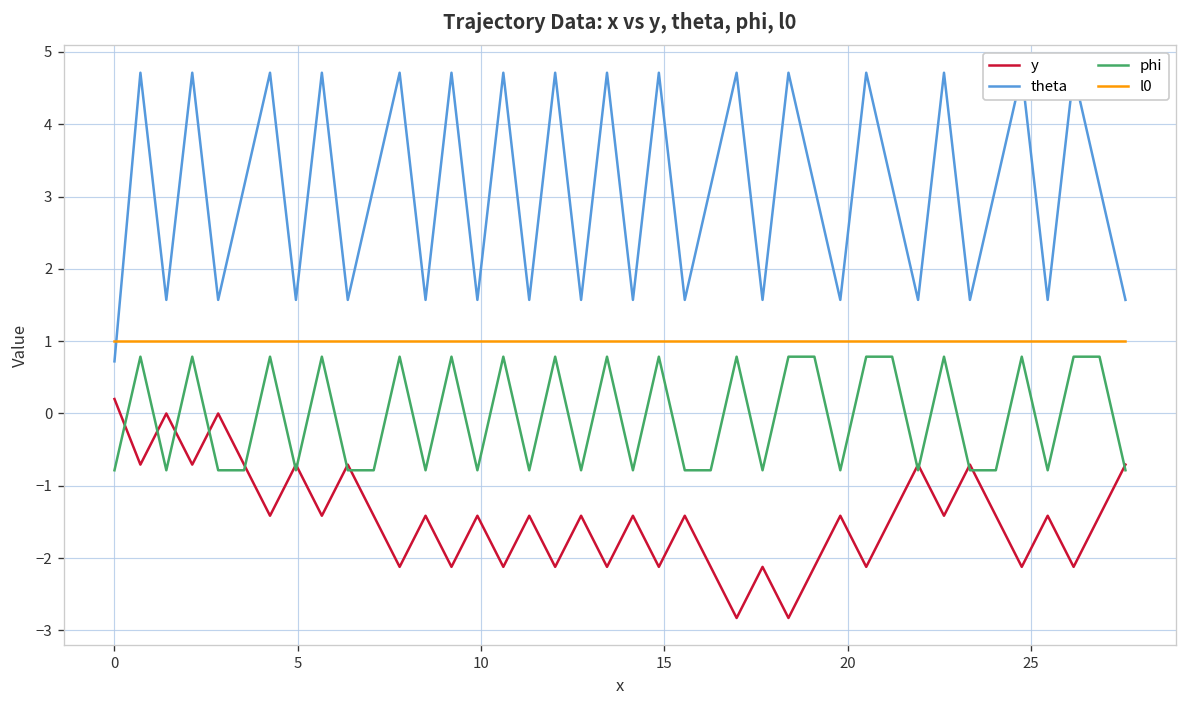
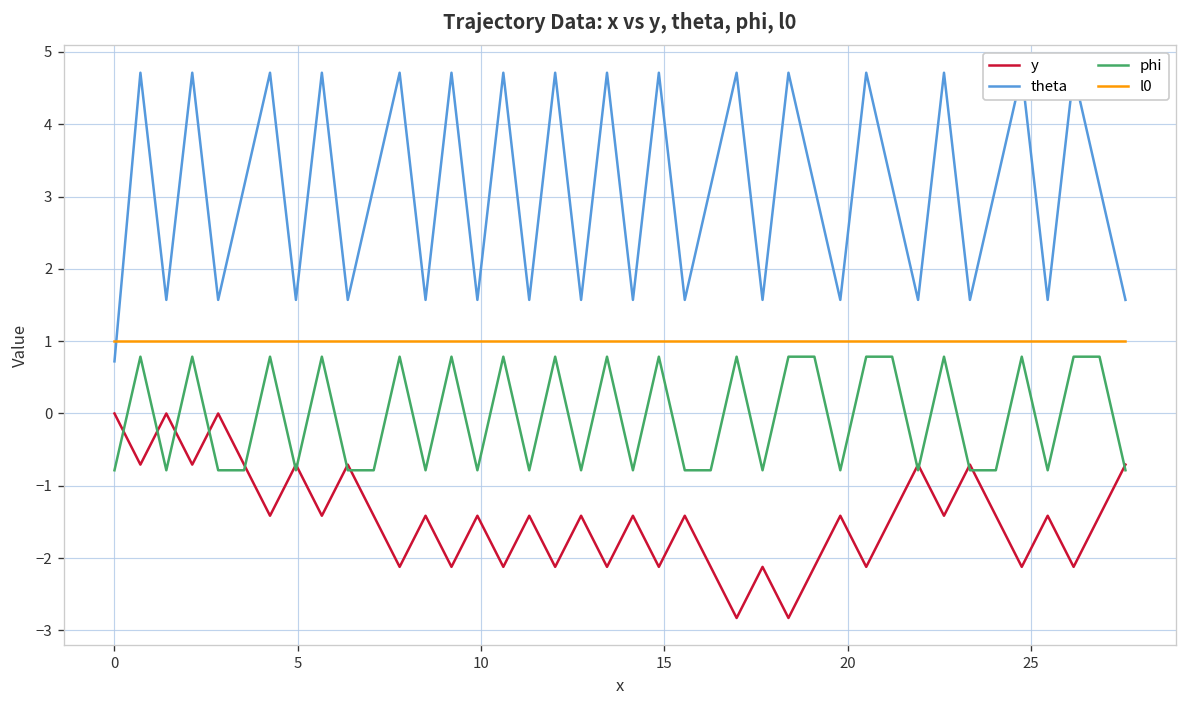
y, 0: 0.2 -> 0.0
